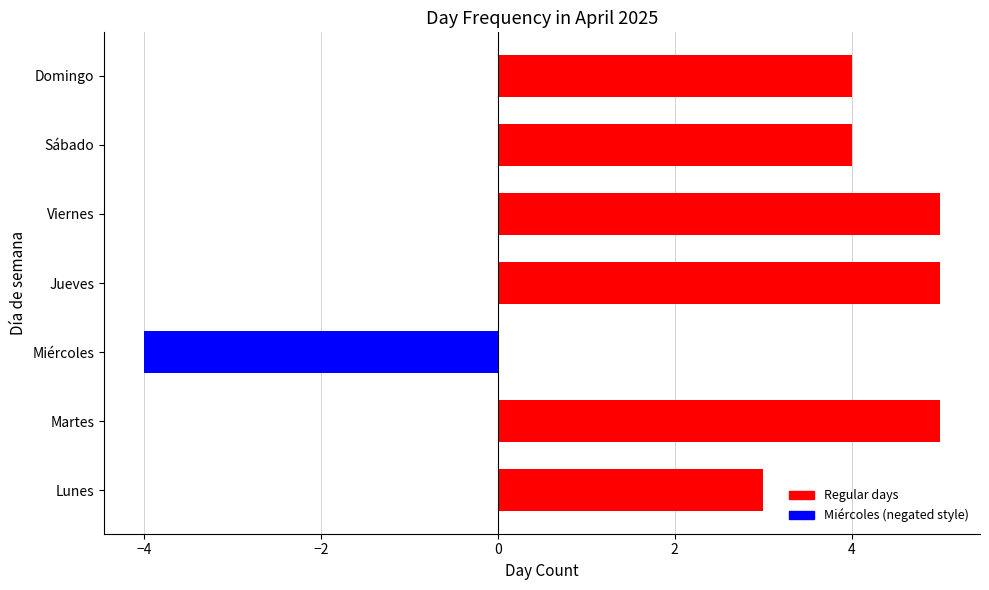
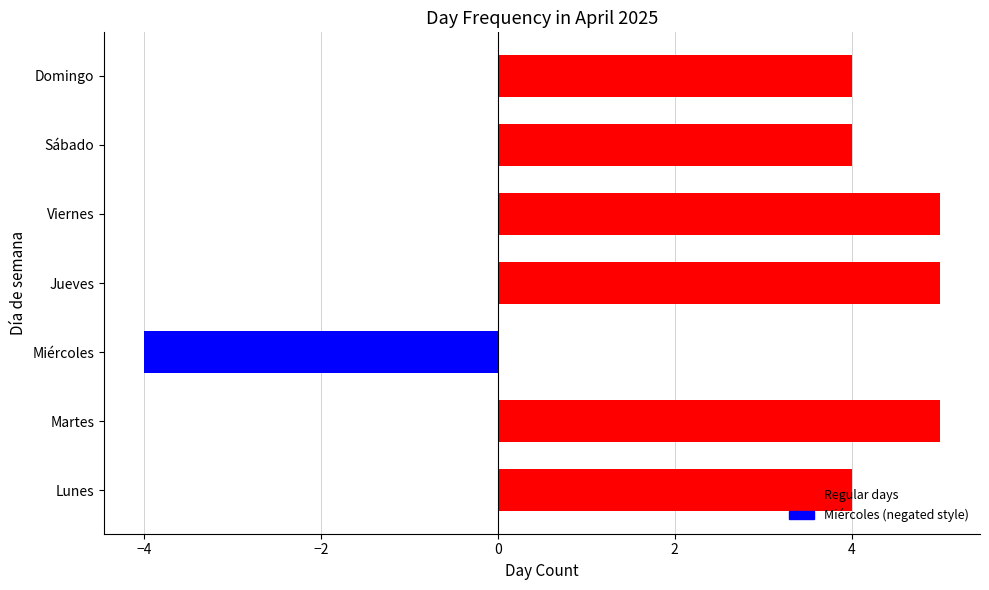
Lunes: 3 -> 4
